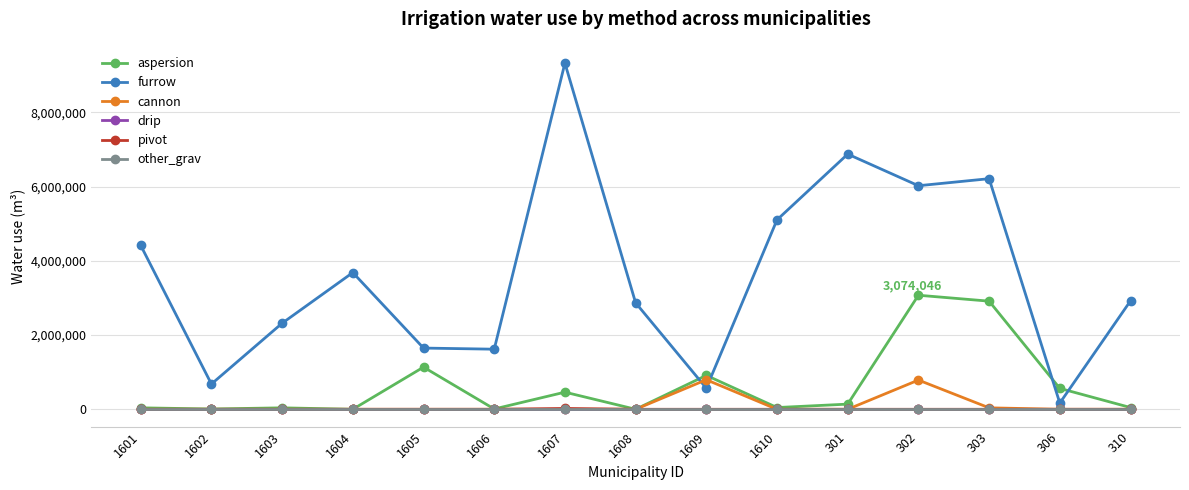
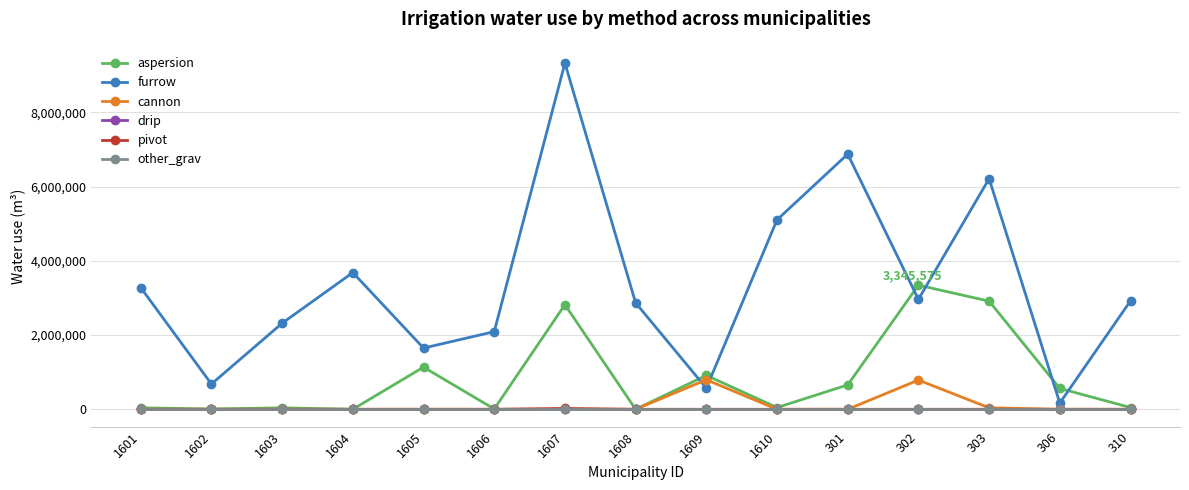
furrow, 1601: 4,400,000 -> 3,300,000
furrow, 1606: 1,600,000 -> 2,100,000
aspersion, 1607: 500,000 -> 2,800,000
aspersion, 301: 100,000 -> 700,000
aspersion, 302: 3,074,046 -> 3,345,575
furrow, 302: 6,000,000 -> 3,000,000
